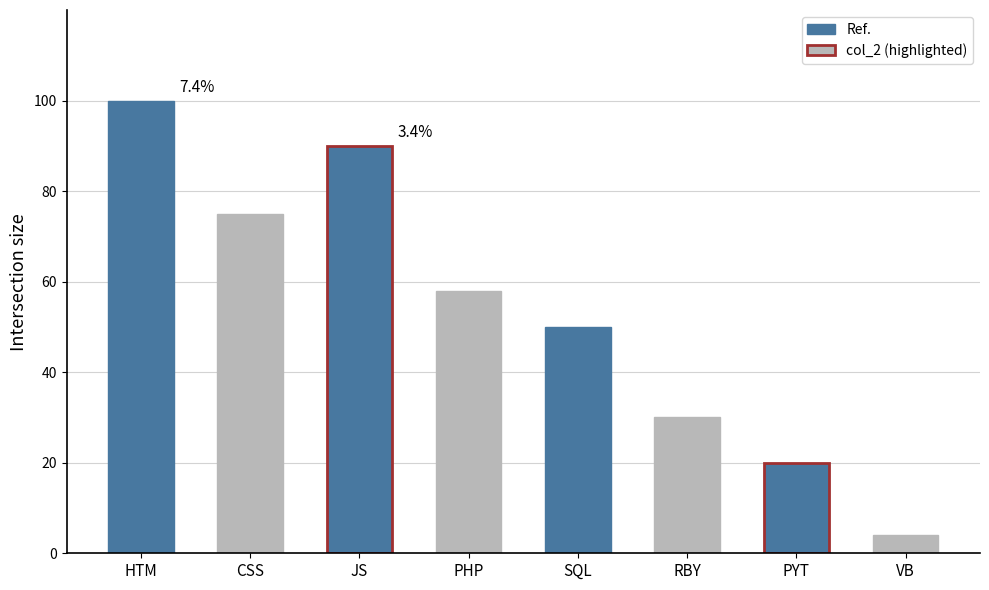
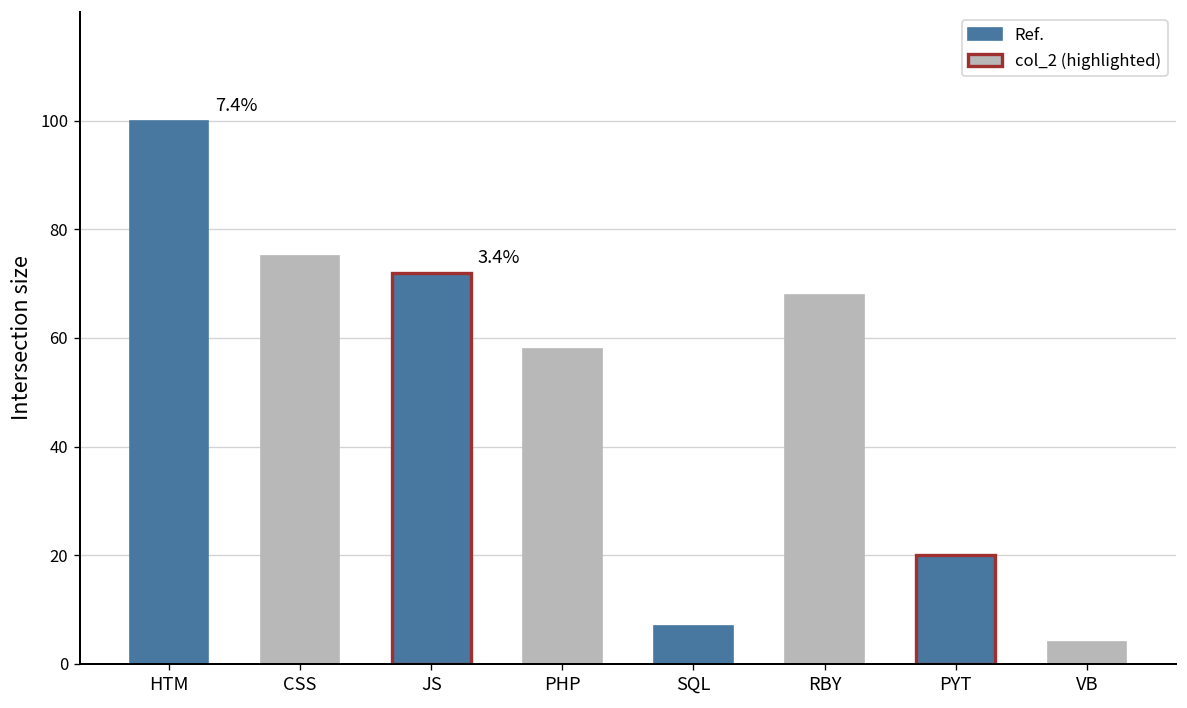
JS: 90 -> 72
SQL: 50 -> 7
RBY: 30 -> 68
